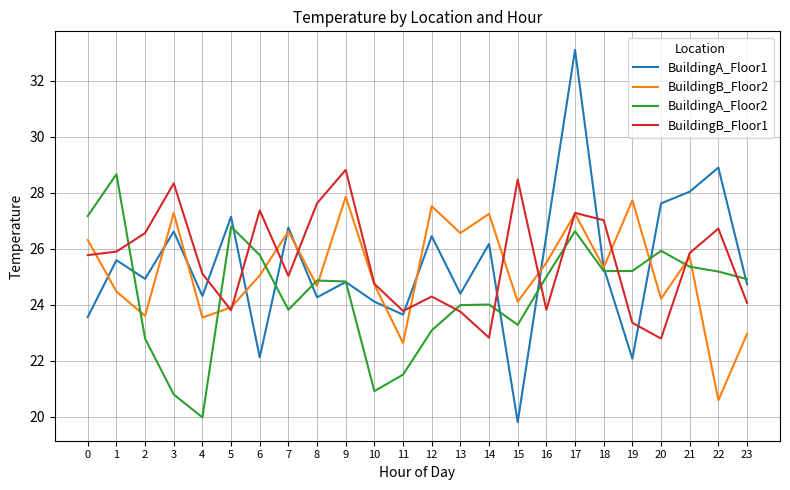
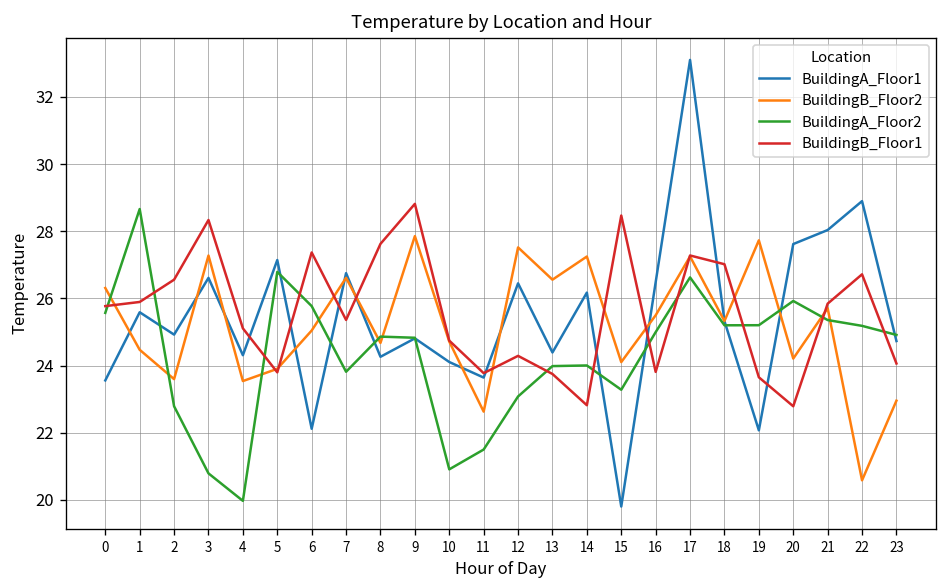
BuildingA_Floor2, 0: 27.2 -> 25.6
BuildingB_Floor1, 7: 25.0 -> 25.4
BuildingB_Floor1, 19: 23.3 -> 23.7
